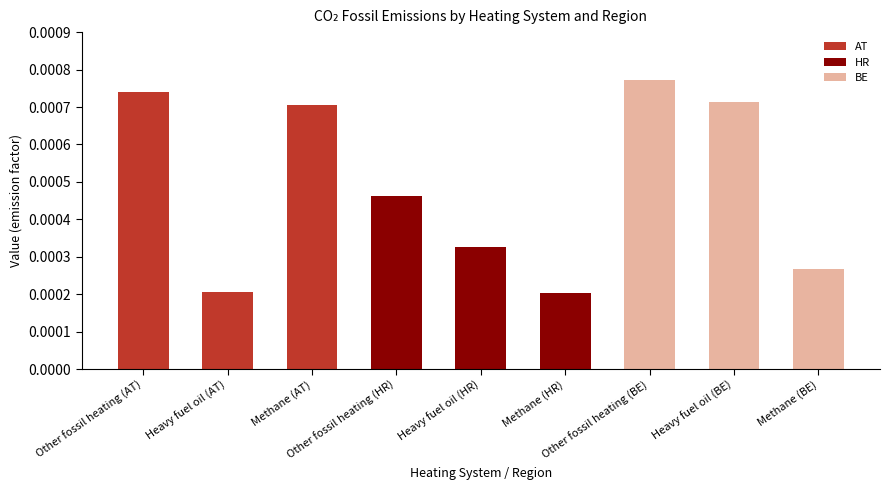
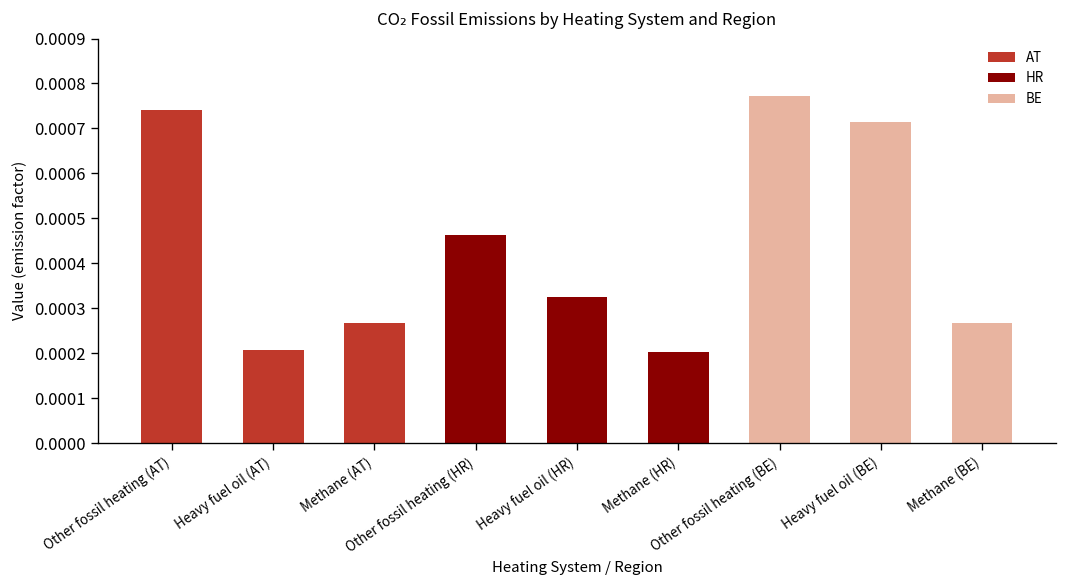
Methane (AT): 0.00071 -> 0.00027
